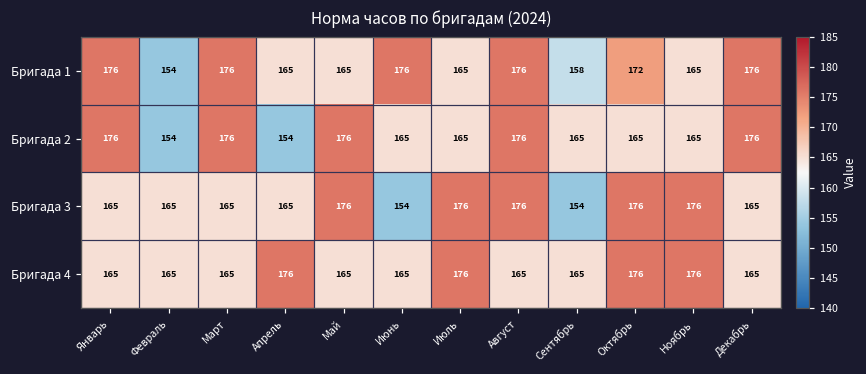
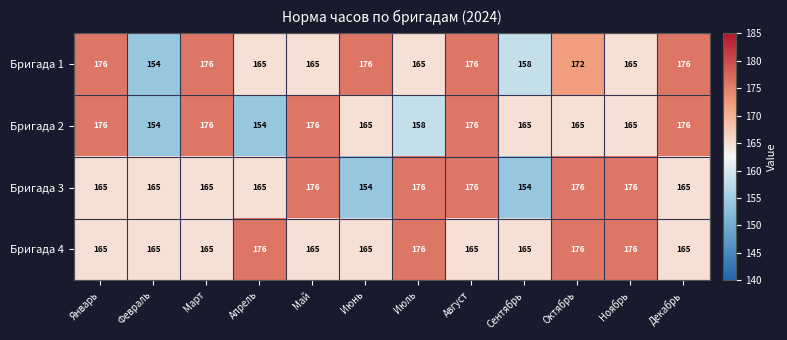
Бригада 2, Июль: 165 -> 158
